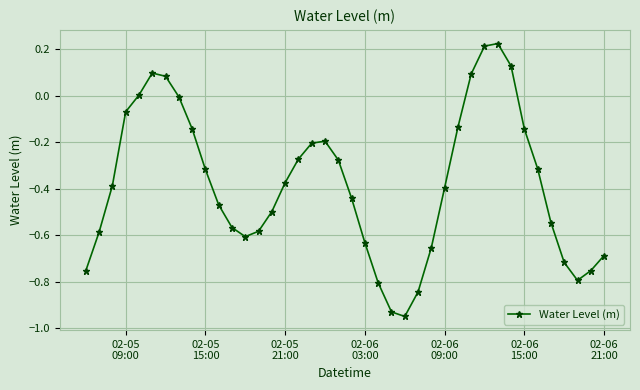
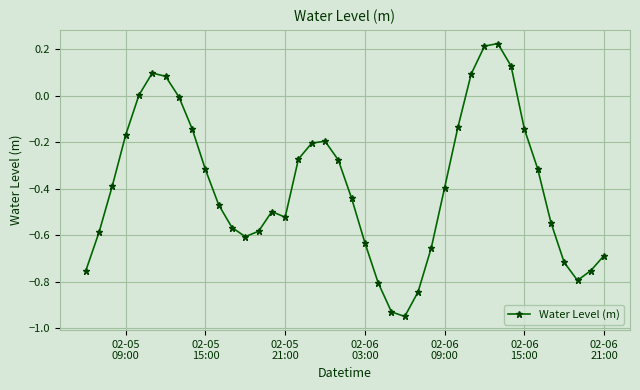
02-05 09:00: -0.07 -> -0.17
02-05 21:00: -0.37 -> -0.52
